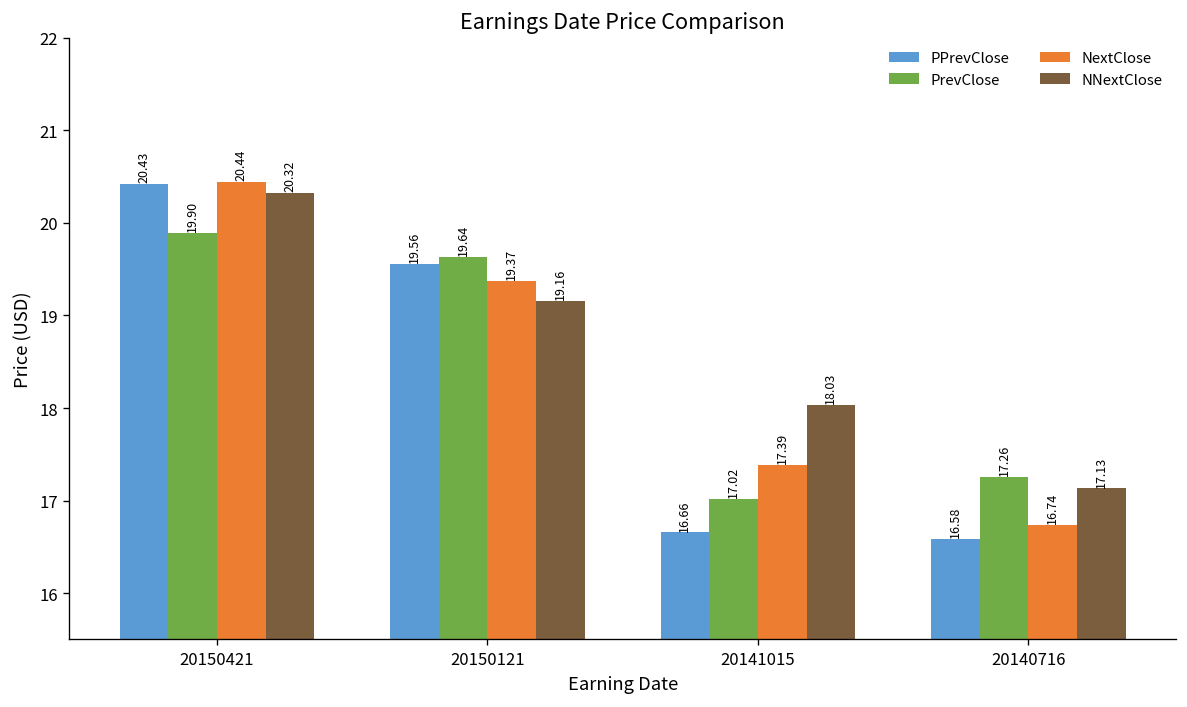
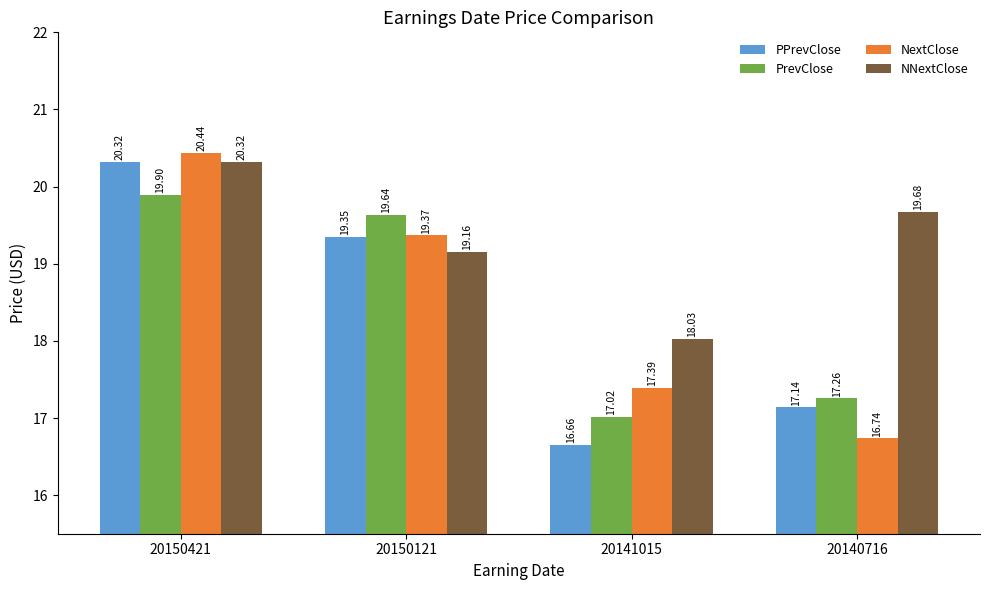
PPrevClose, 20150421: 20.43 -> 20.32
PPrevClose, 20150121: 19.56 -> 19.35
PPrevClose, 20140716: 16.58 -> 17.14
NNextClose, 20140716: 17.13 -> 19.68
